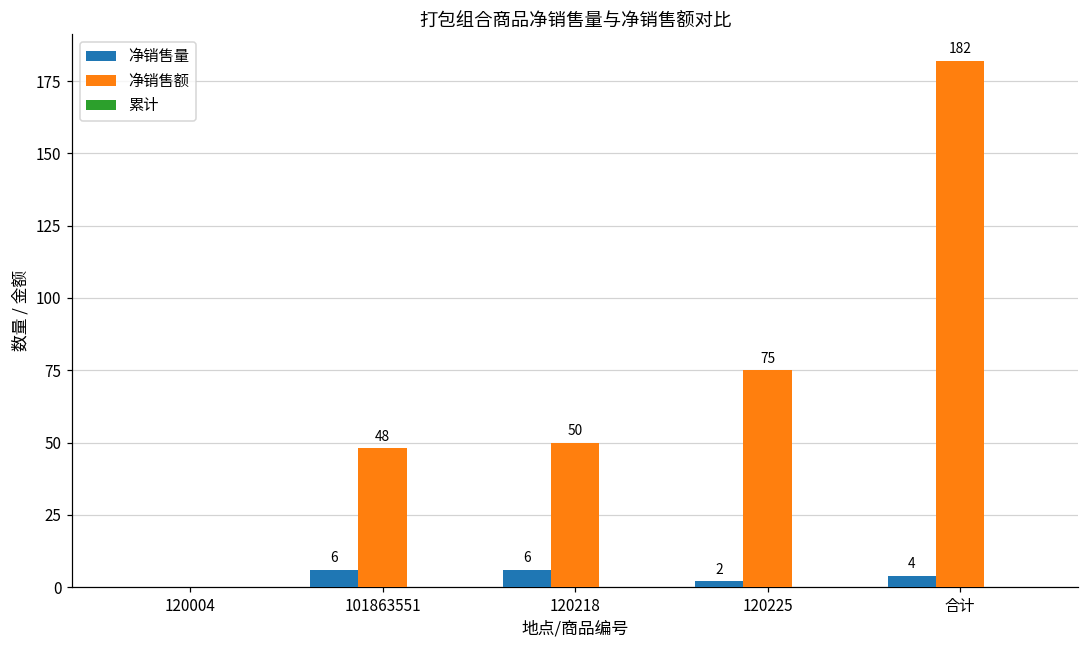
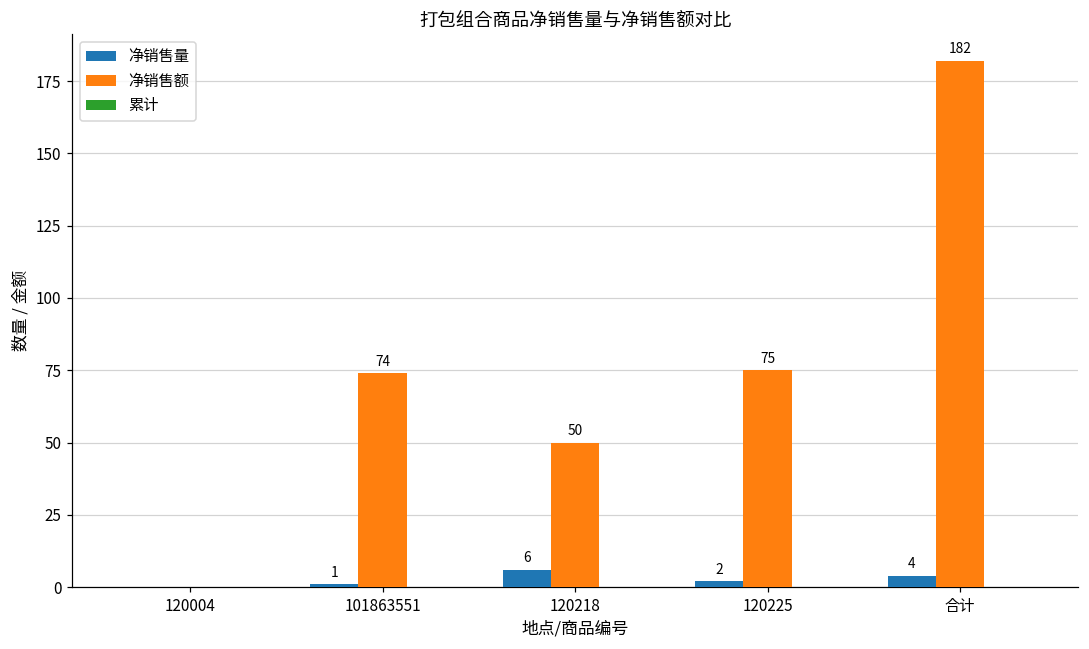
净销售量, 101863551: 6 -> 1
净销售额, 101863551: 48 -> 74
